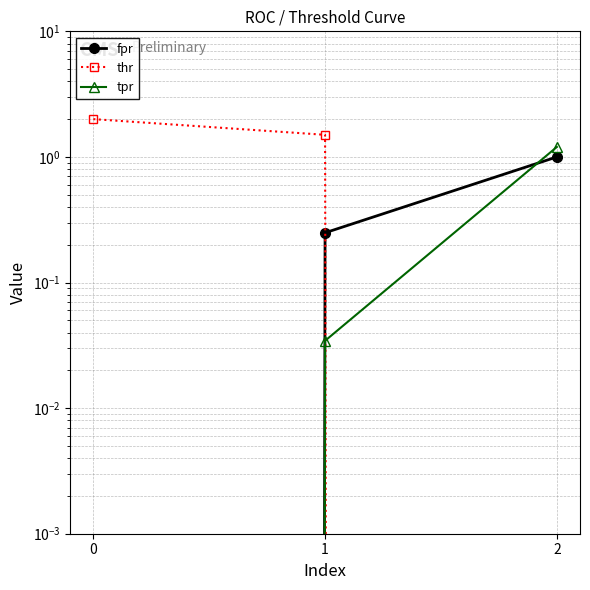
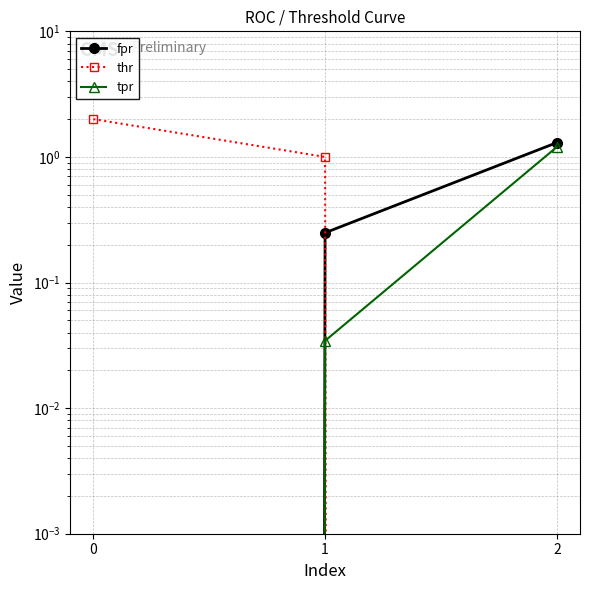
thr, 1: 1.5 -> 1.0
fpr, 2: 1.0 -> 1.3
